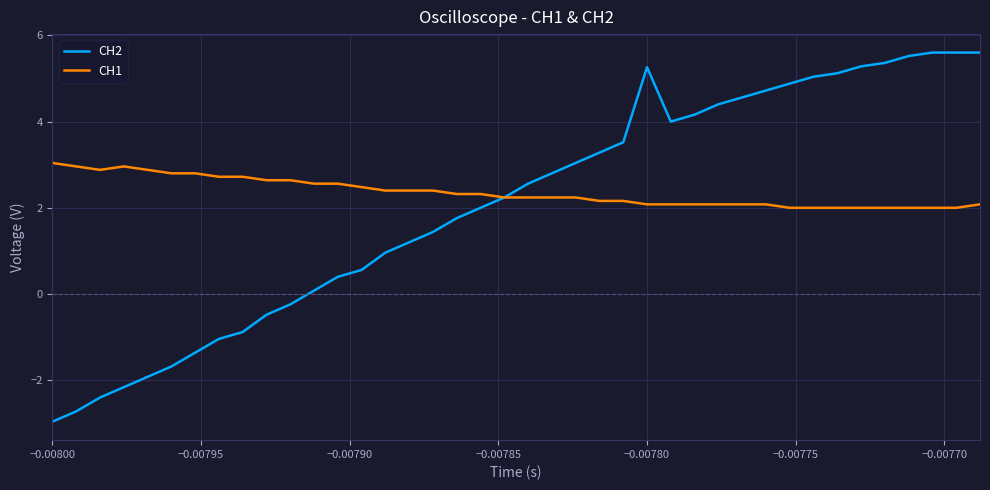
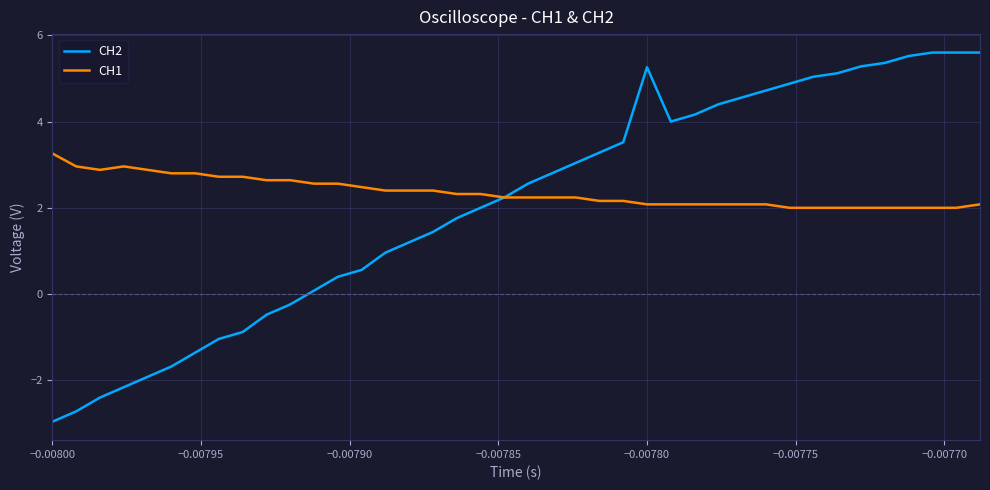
CH1, −0.00800: 3.0 -> 3.3
